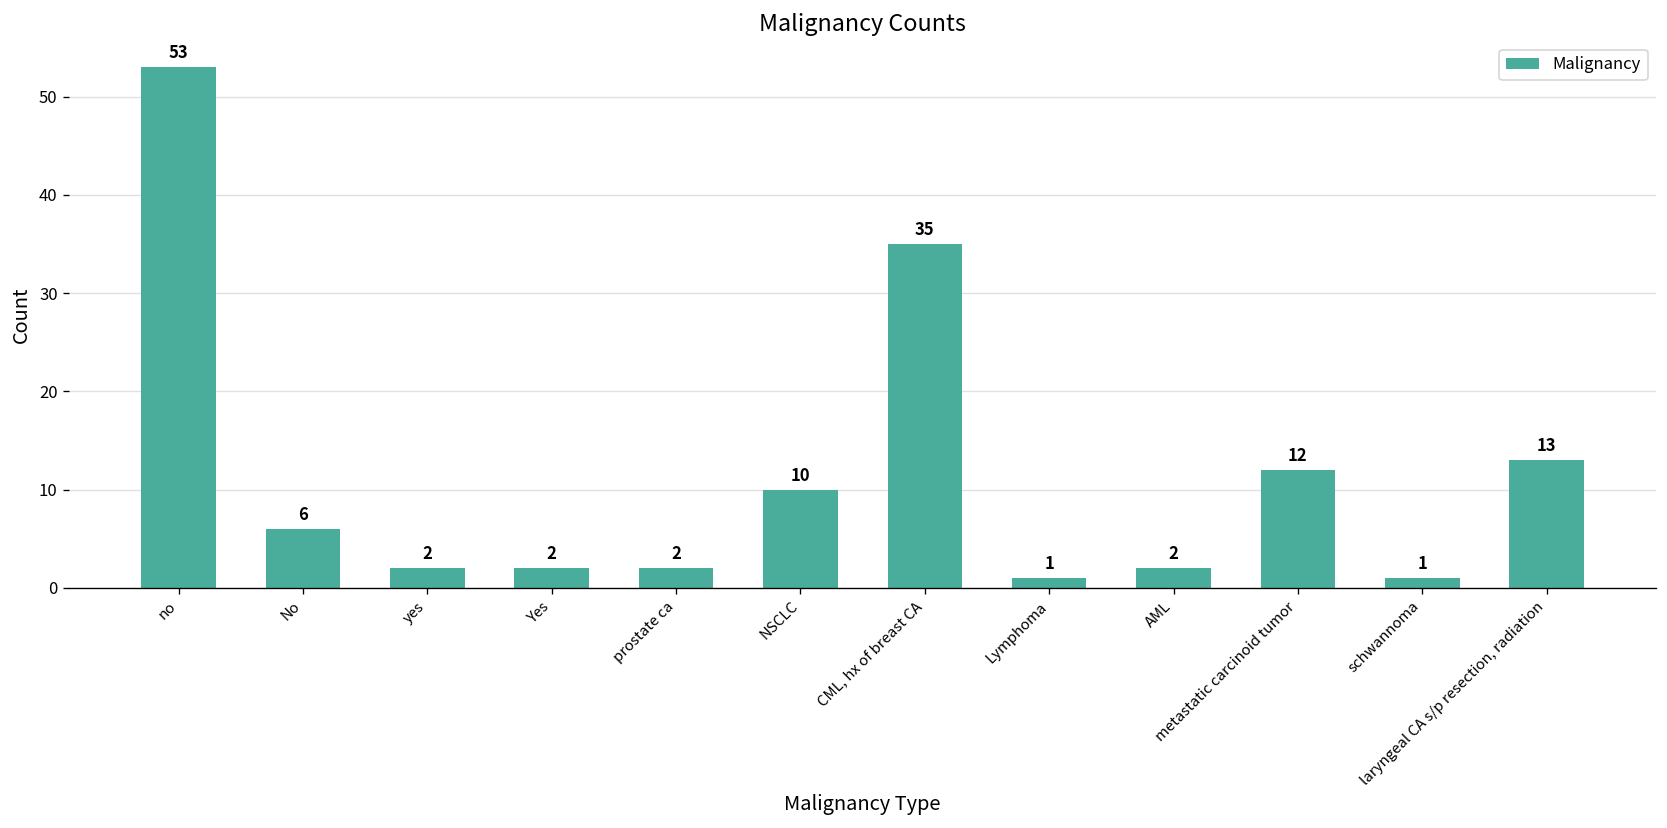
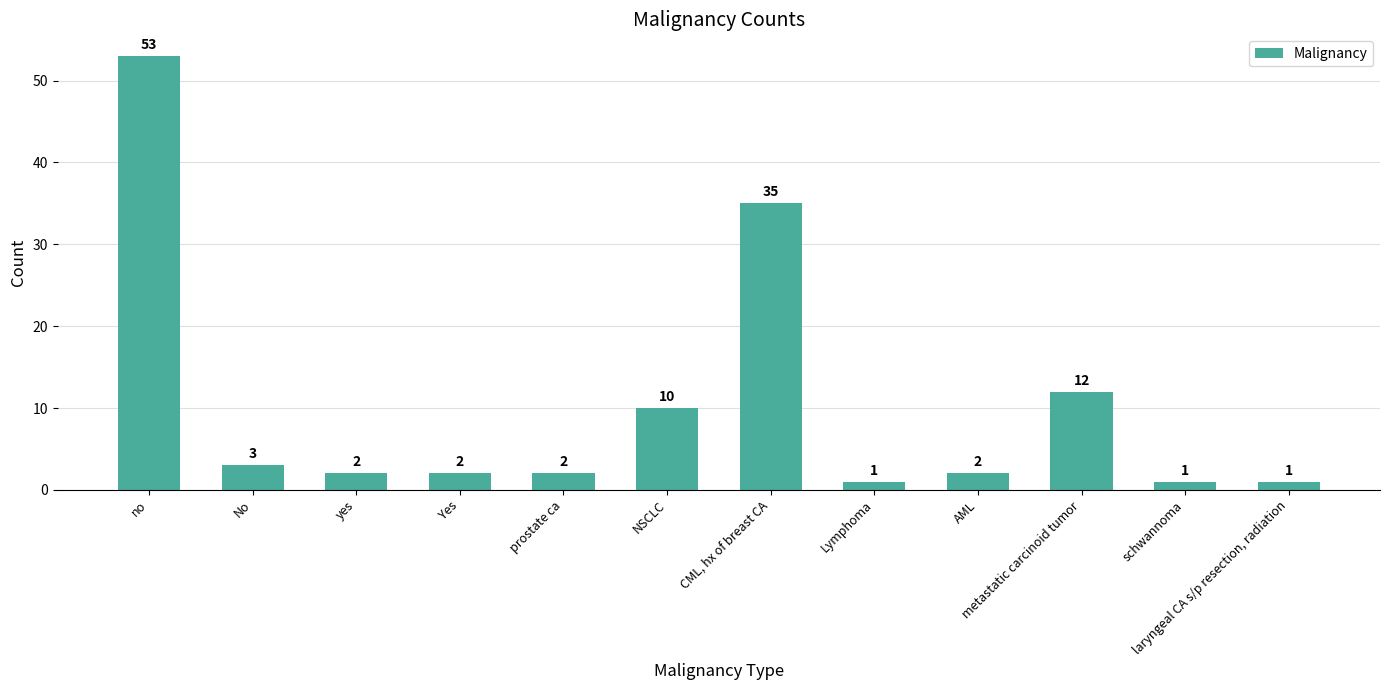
No: 6 -> 3
laryngeal CA s/p resection, radiation: 13 -> 1
